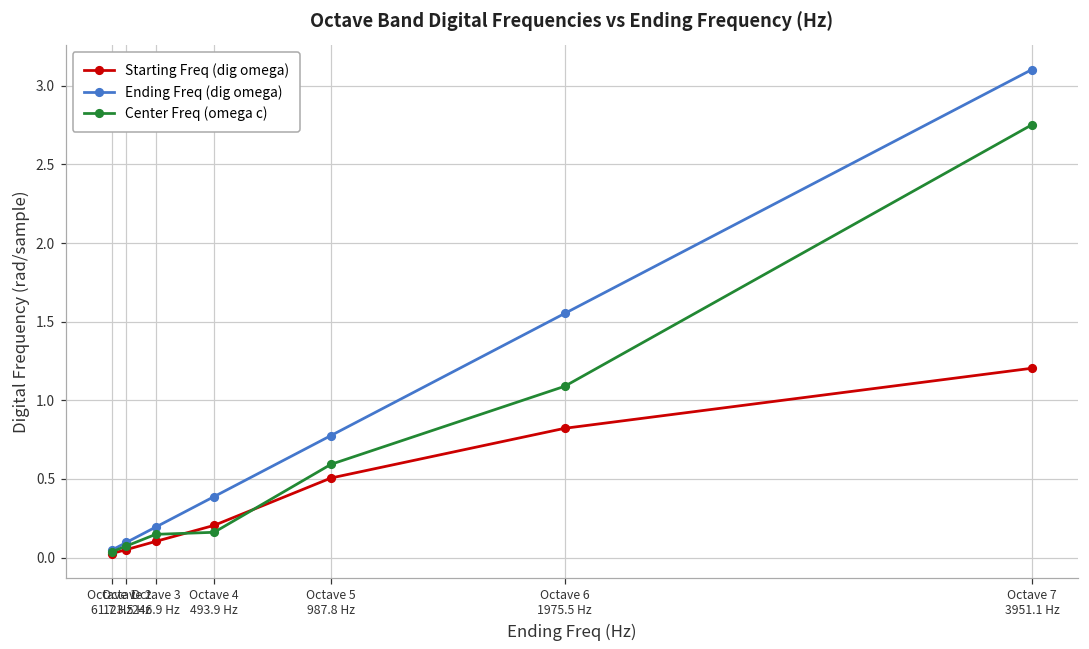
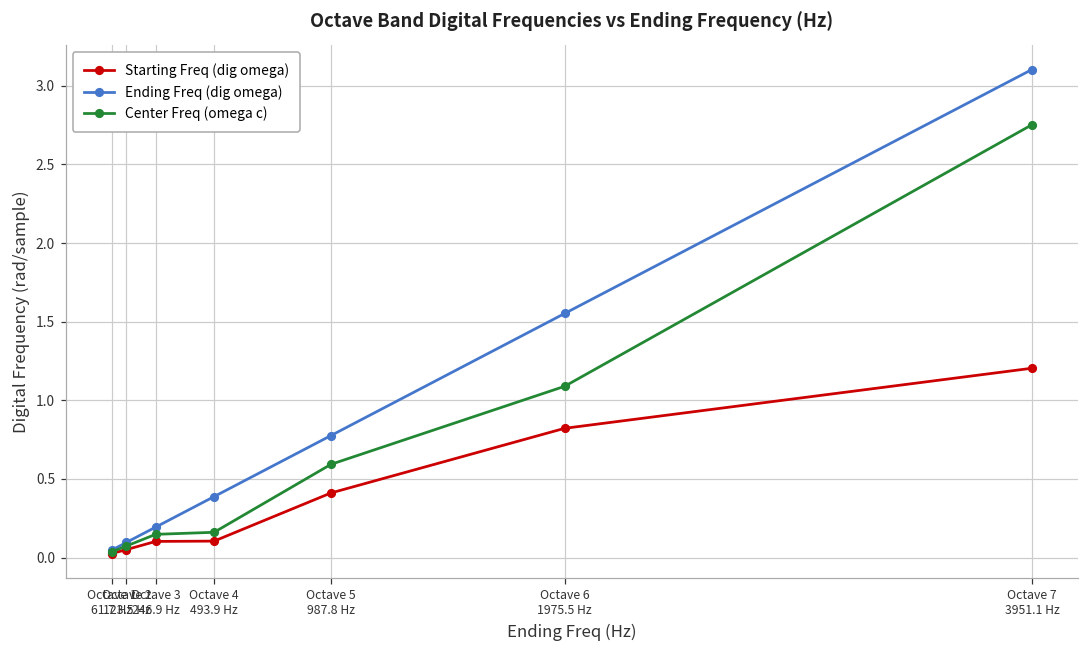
Starting Freq (dig omega), Octave 4 493.9 Hz: 0.21 -> 0.11
Starting Freq (dig omega), Octave 5 987.8 Hz: 0.51 -> 0.41
